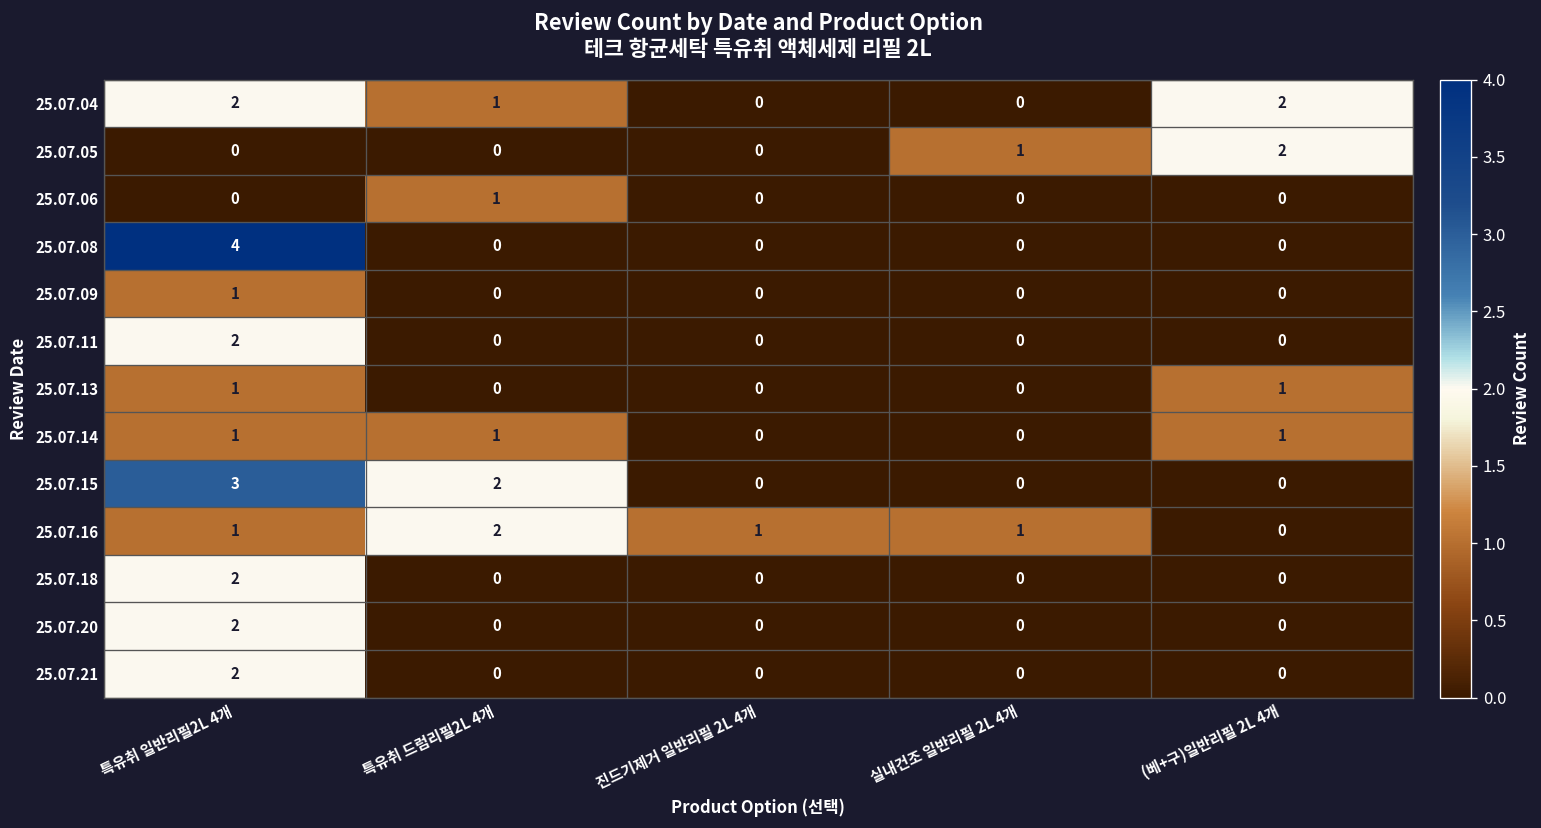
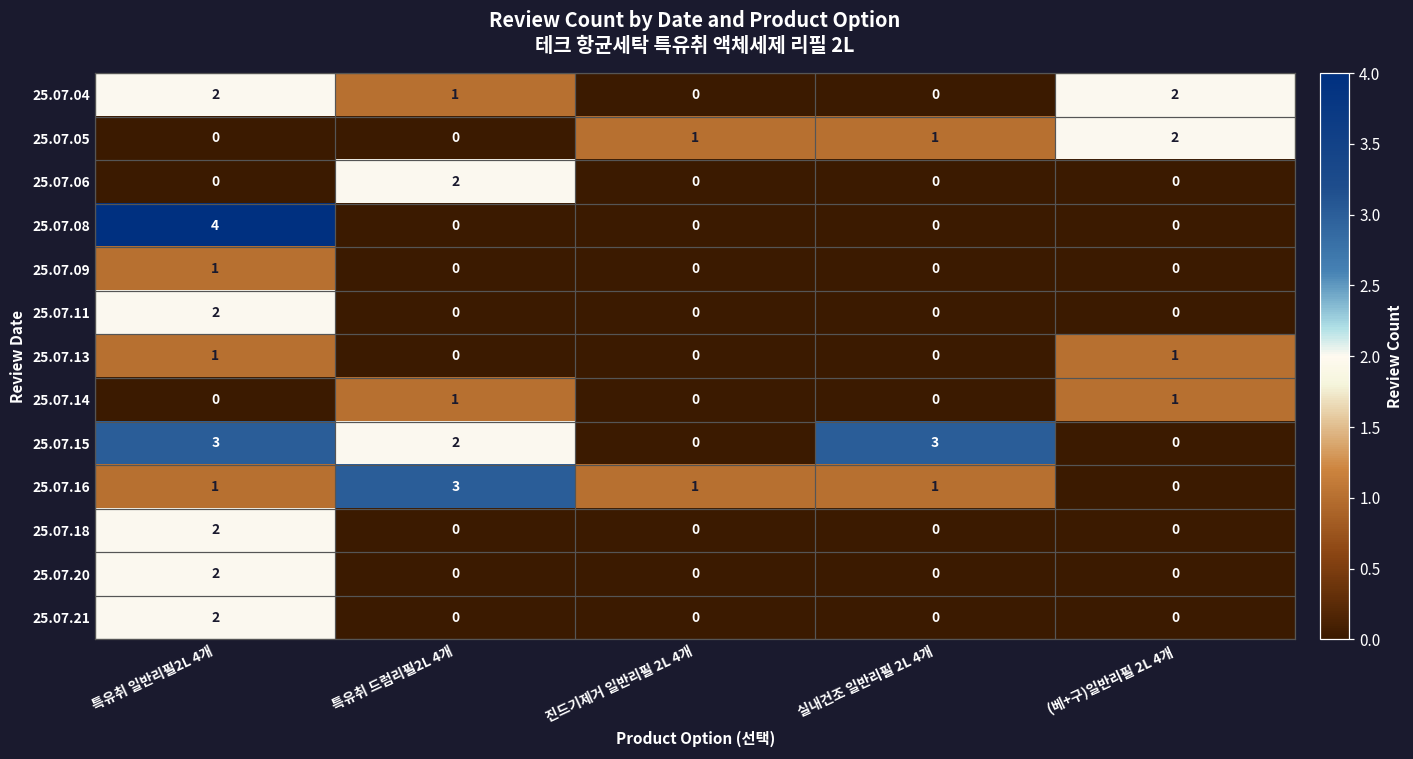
25.07.05, 진드기제거 일반리필 2L 4개: 0 -> 1
25.07.06, 특유취 드럼리필2L 4개: 1 -> 2
25.07.14, 특유취 일반리필2L 4개: 1 -> 0
25.07.15, 실내건조 일반리필 2L 4개: 0 -> 3
25.07.16, 특유취 드럼리필2L 4개: 2 -> 3
